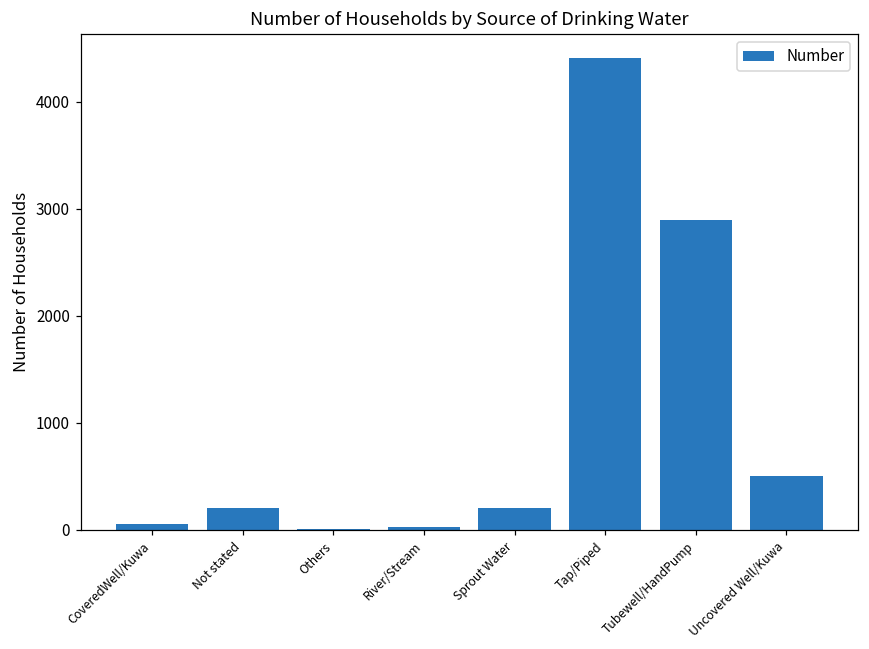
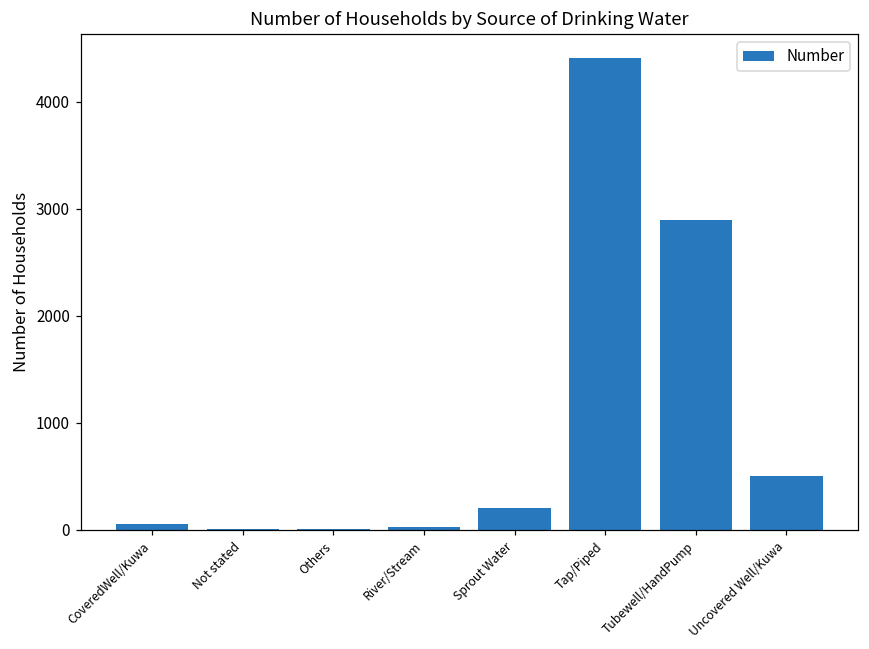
Not stated: 200 -> 0
